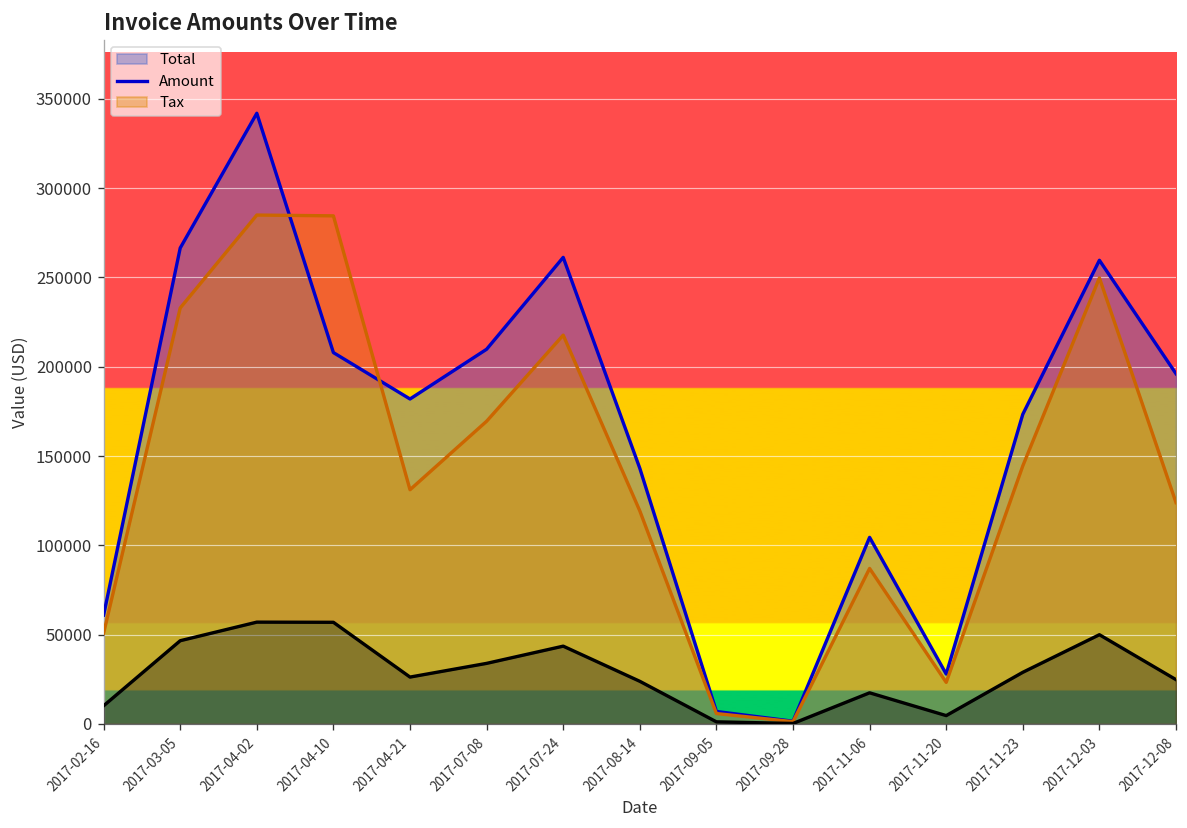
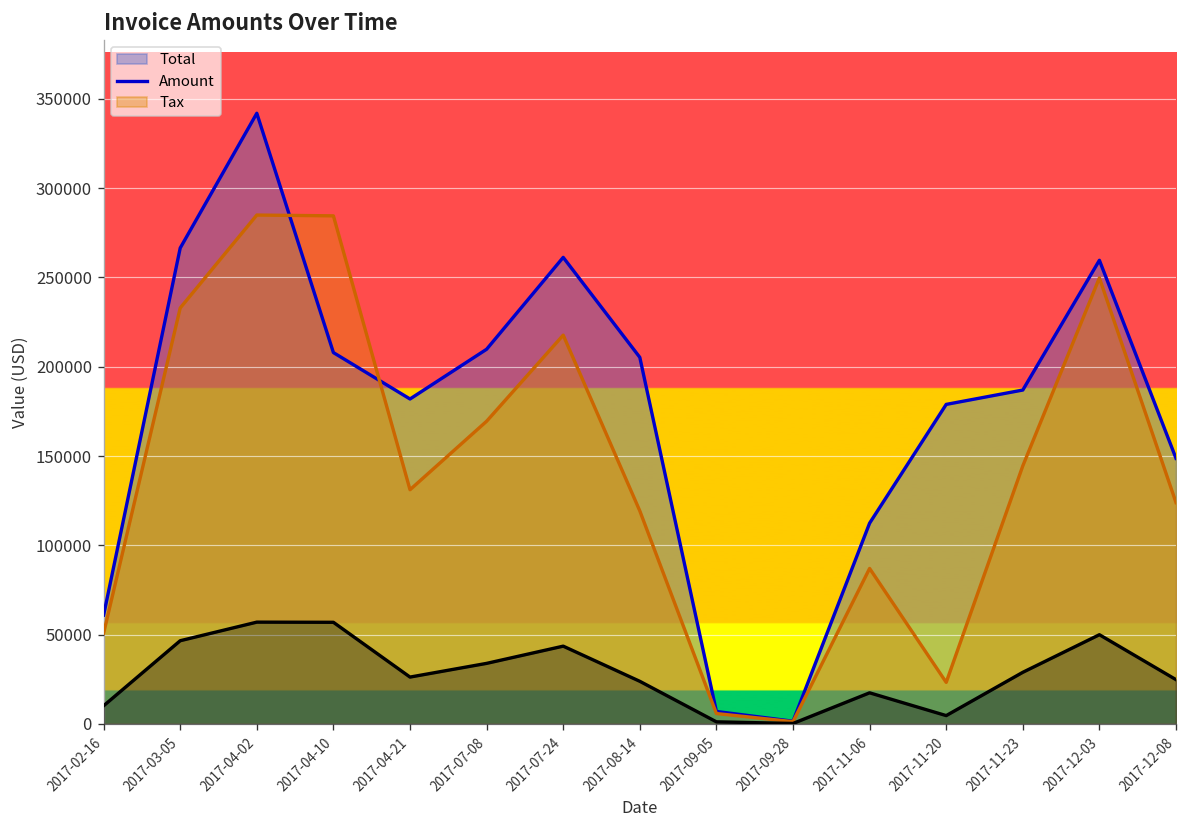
Total, 2017-08-14: 143000 -> 205000
Total, 2017-11-06: 104000 -> 112000
Total, 2017-11-20: 28000 -> 179000
Total, 2017-11-23: 173000 -> 187000
Total, 2017-12-08: 196000 -> 149000
